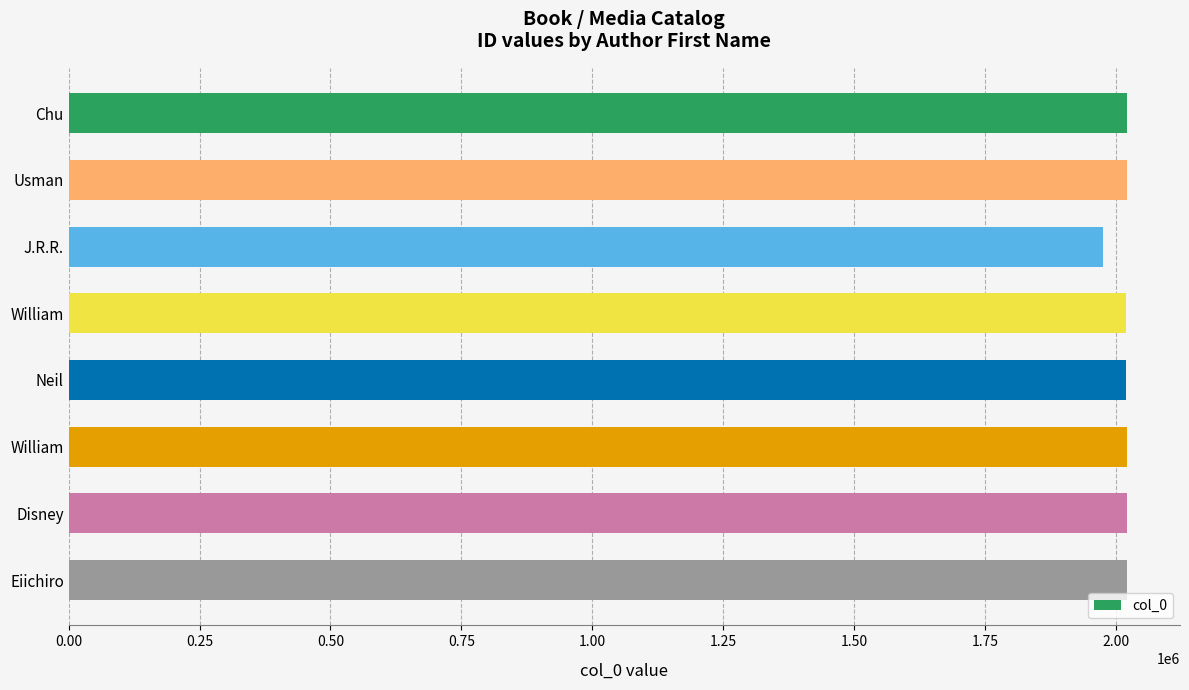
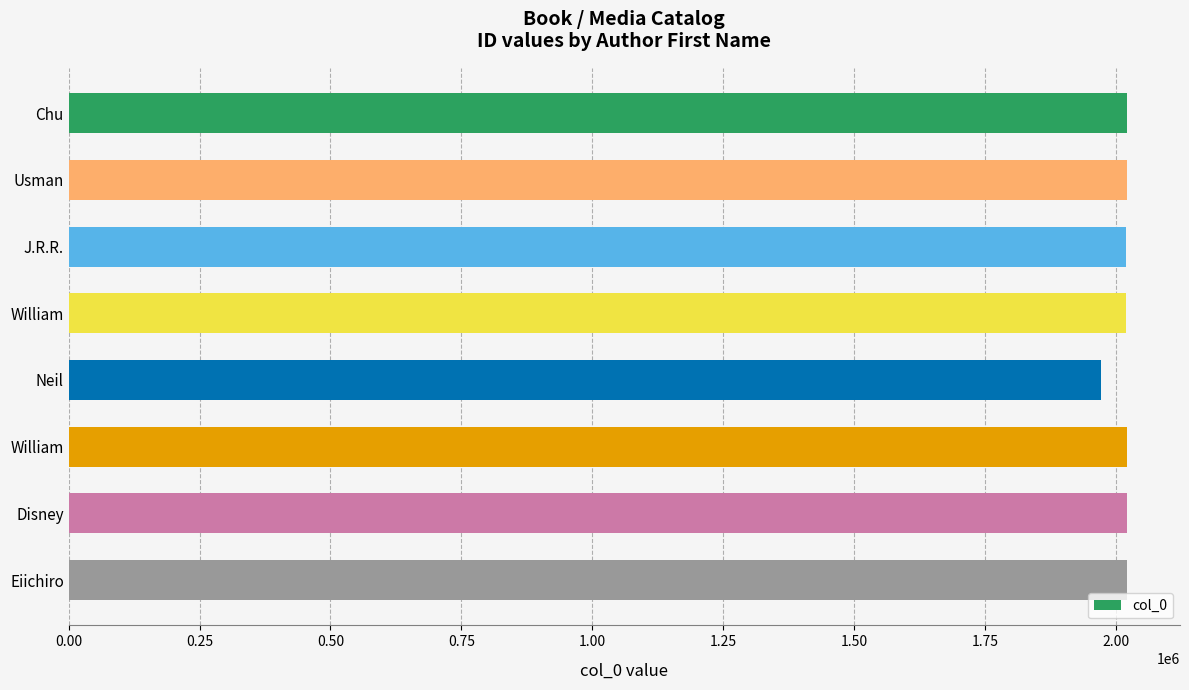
J.R.R.: 1980000 -> 2020000
Neil: 2020000 -> 1970000
